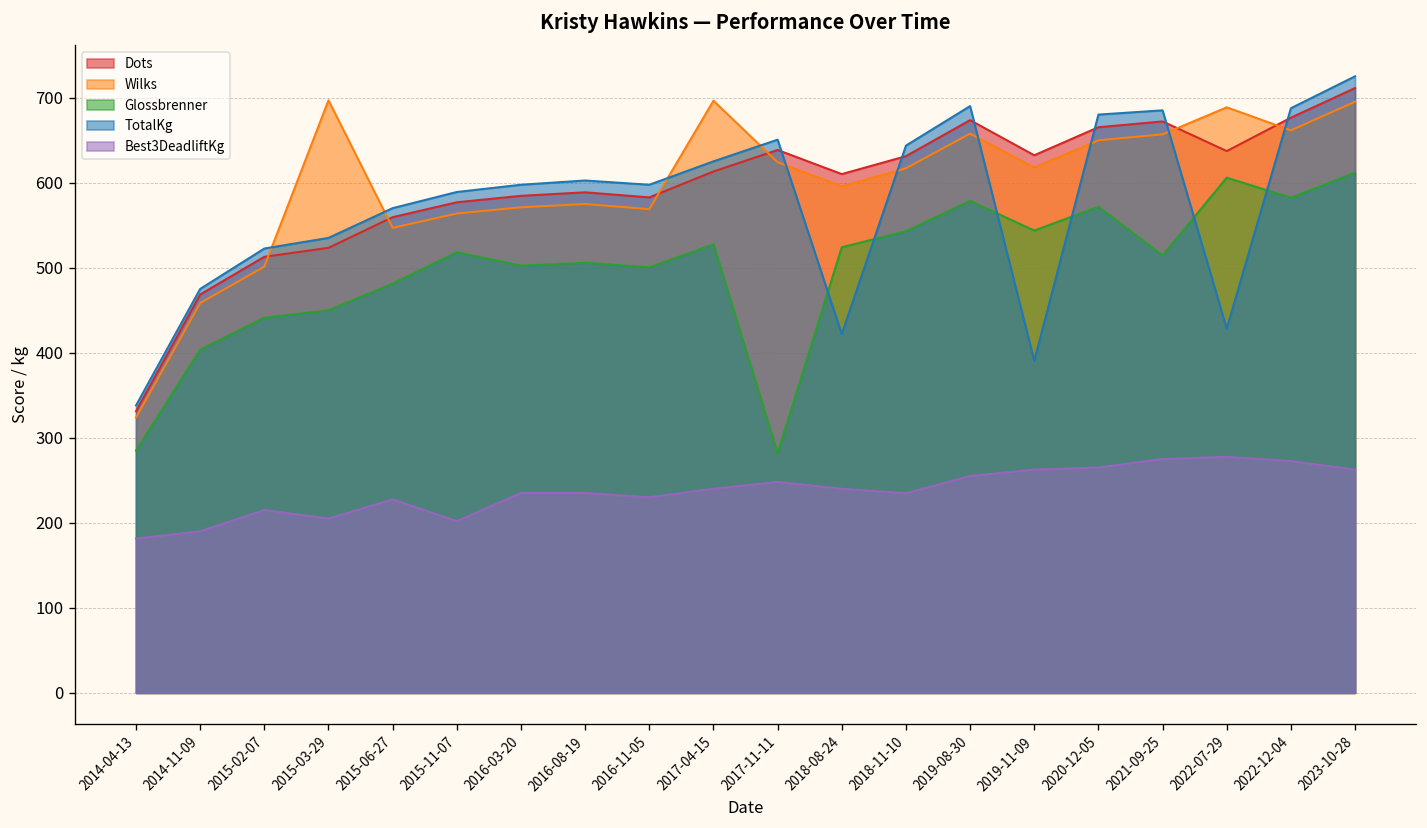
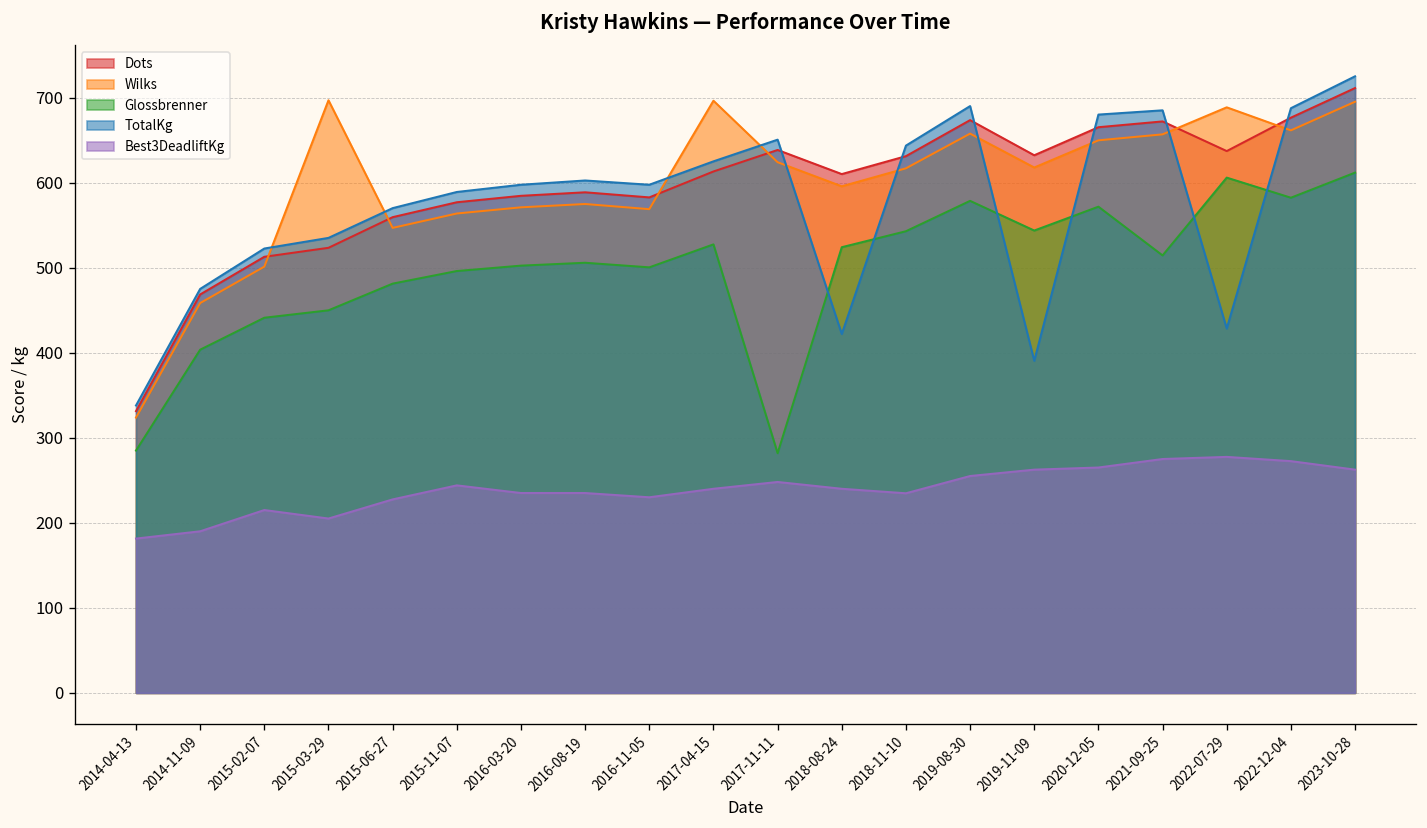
Glossbrenner, 2015-11-07: 520 -> 500
Best3DeadliftKg, 2015-11-07: 200 -> 240
